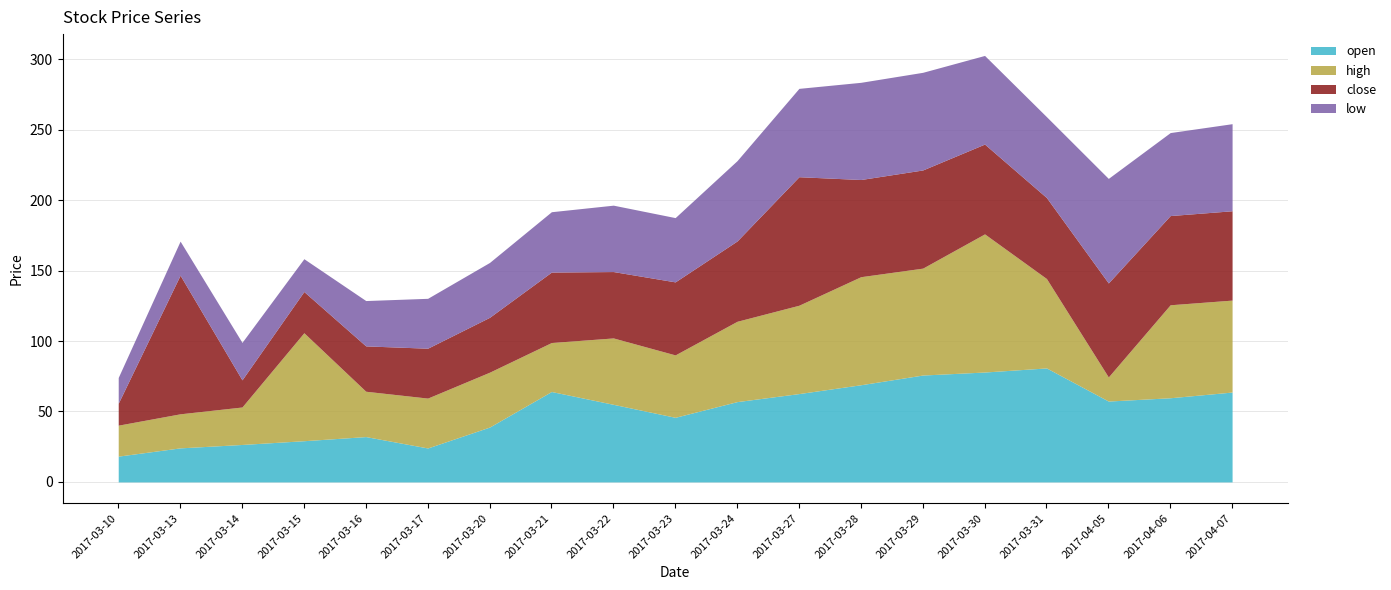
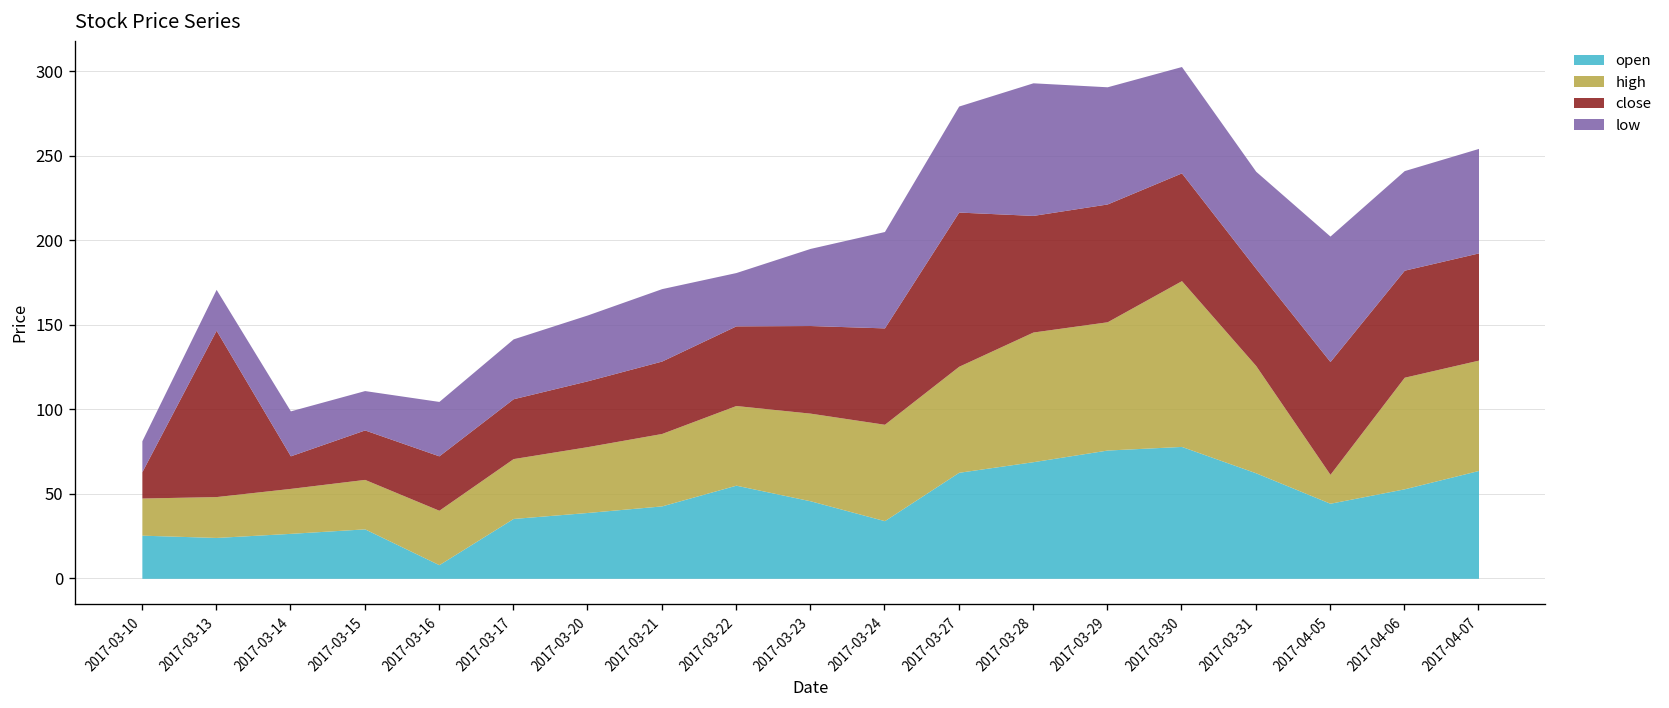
open, 2017-03-10: 18 -> 26
high, 2017-03-15: 77 -> 29
open, 2017-03-16: 32 -> 8
open, 2017-03-17: 24 -> 35
open, 2017-03-21: 64 -> 43
high, 2017-03-21: 35 -> 43
close, 2017-03-21: 50 -> 43
low, 2017-03-22: 47 -> 32
high, 2017-03-23: 44 -> 52
open, 2017-03-24: 57 -> 34
low, 2017-03-28: 69 -> 78
open, 2017-03-31: 81 -> 62
open, 2017-04-05: 57 -> 44
open, 2017-04-06: 60 -> 53
